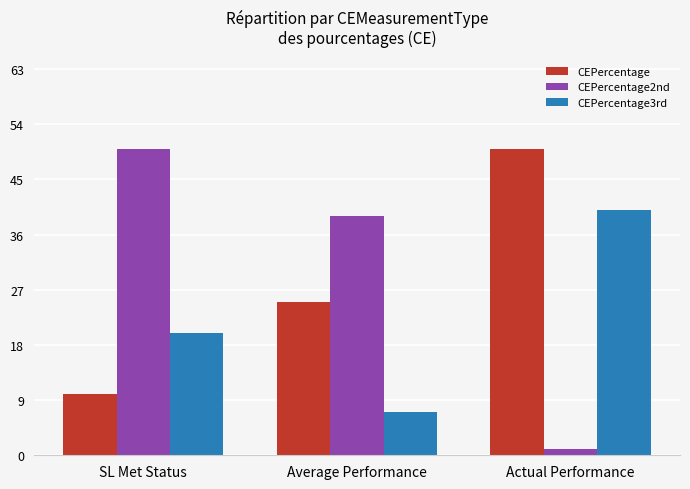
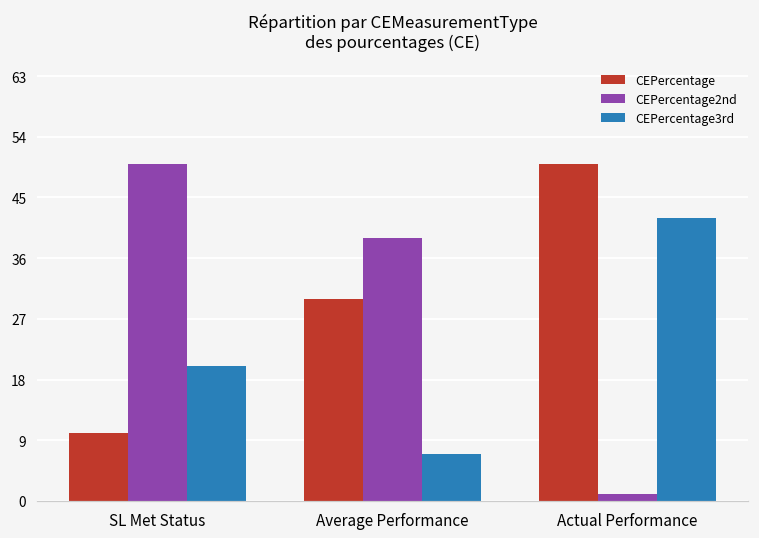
CEPercentage, Average Performance: 25 -> 30
CEPercentage3rd, Actual Performance: 40 -> 42
